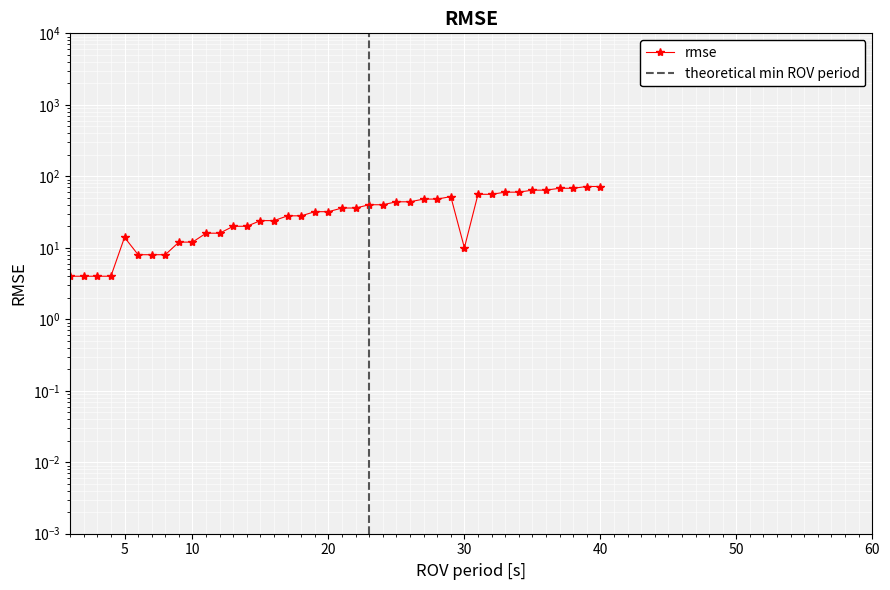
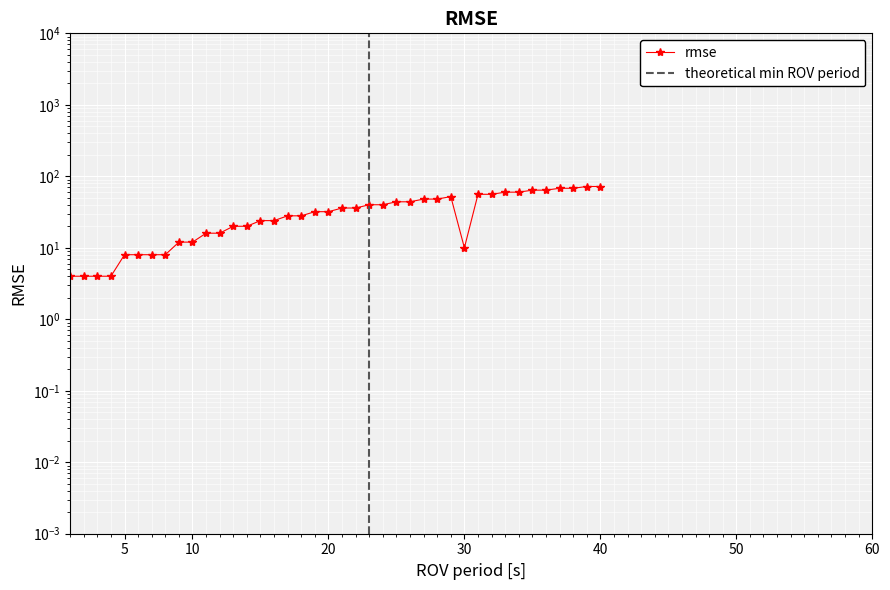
5: 14 -> 8
